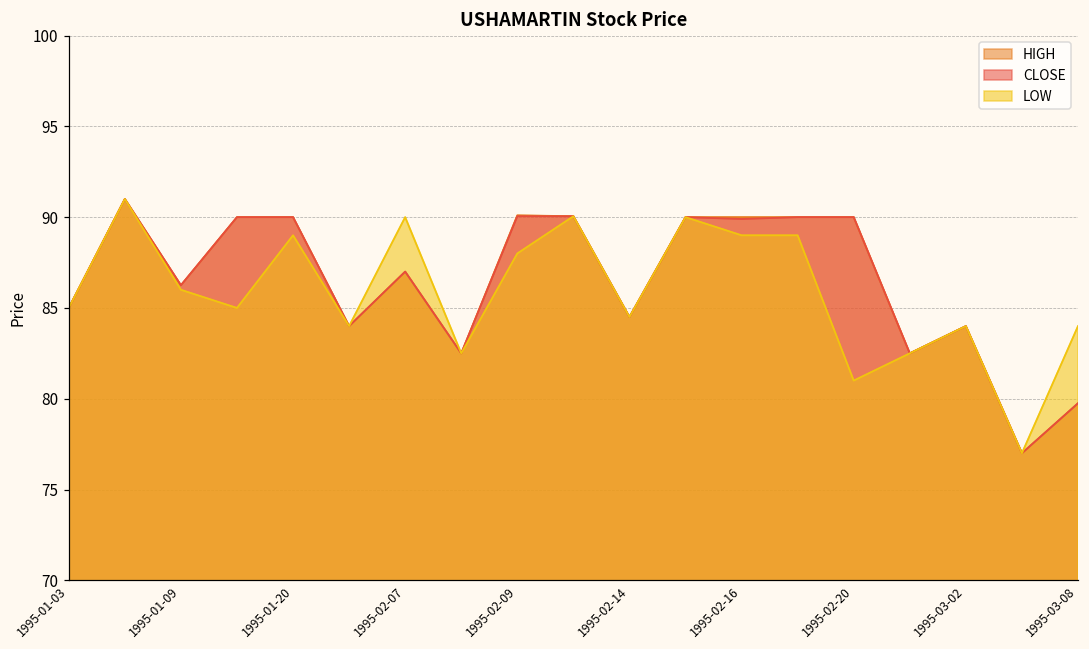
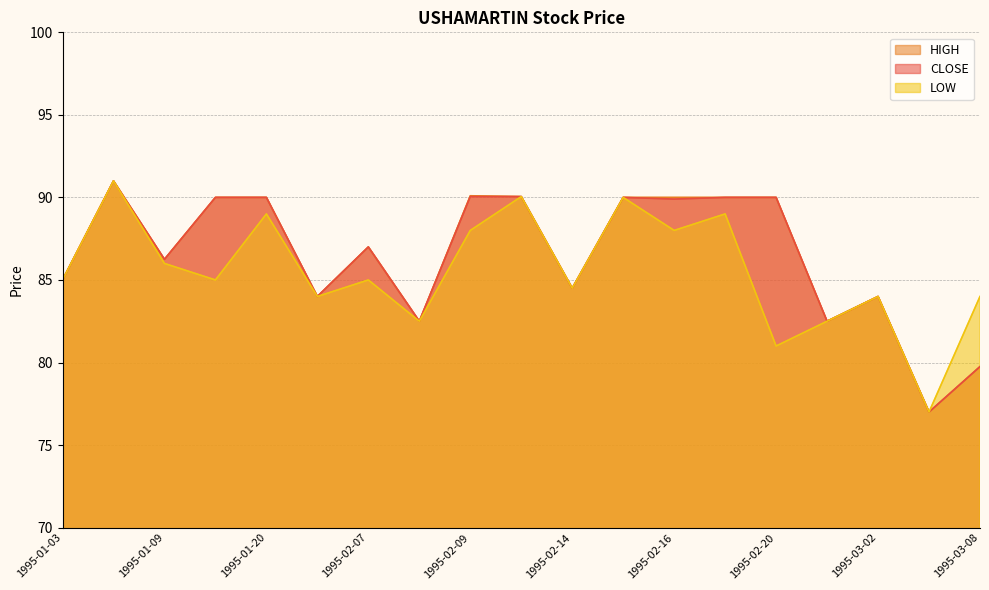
LOW, 1995-02-07: 90 -> 85
LOW, 1995-02-16: 89 -> 88
